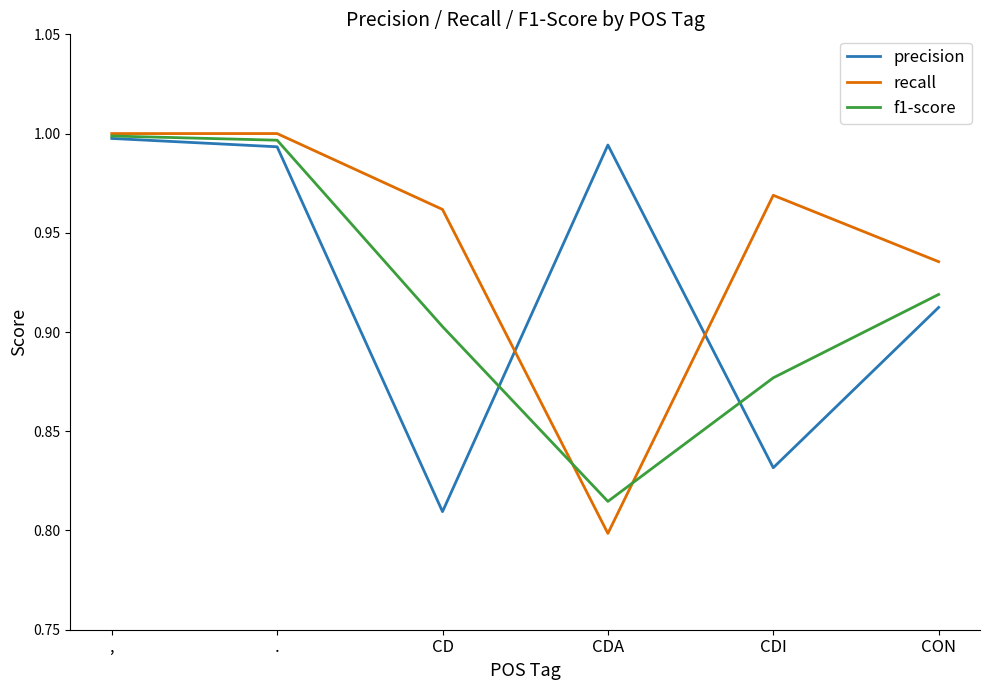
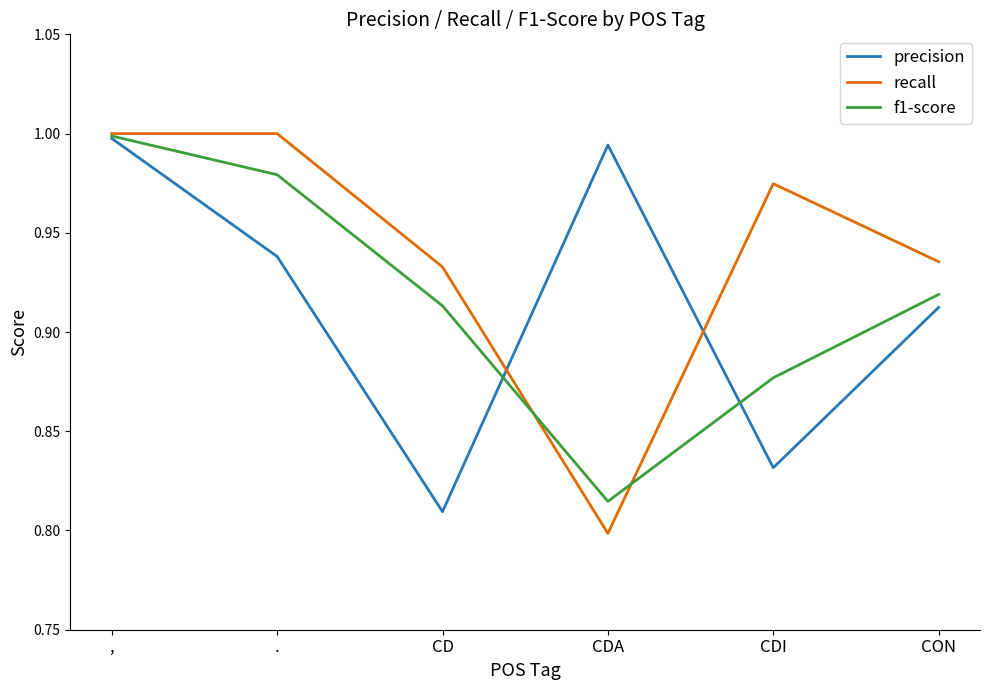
precision, .: 0.993 -> 0.938
f1-score, .: 0.997 -> 0.979
recall, CD: 0.962 -> 0.933
f1-score, CD: 0.903 -> 0.913
recall, CDI: 0.969 -> 0.975
